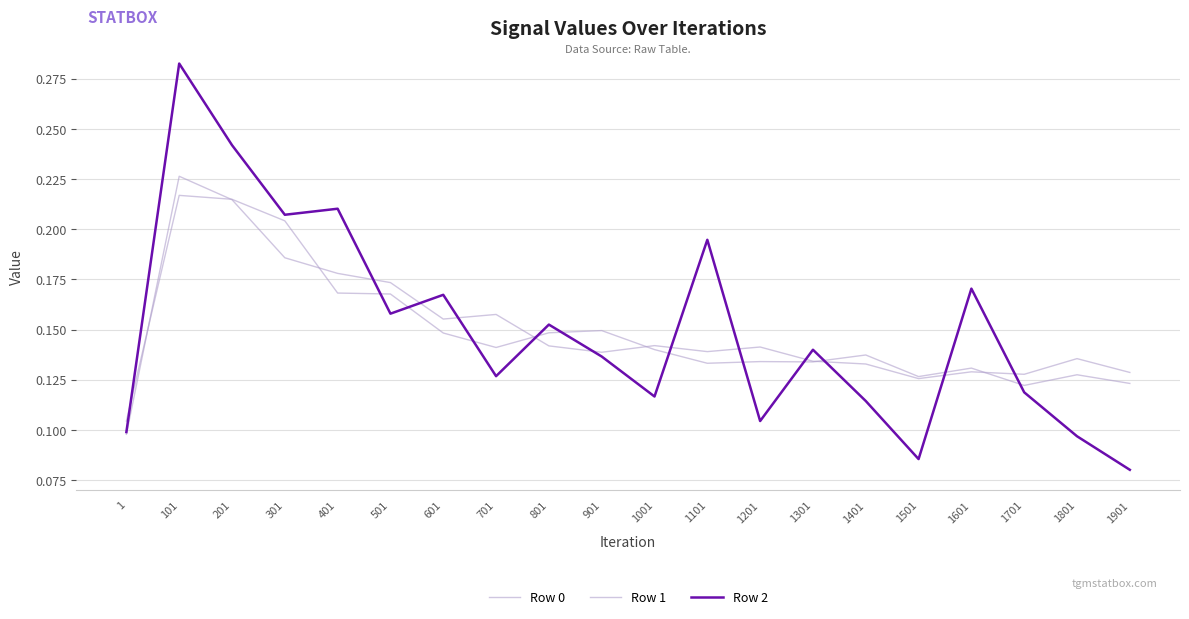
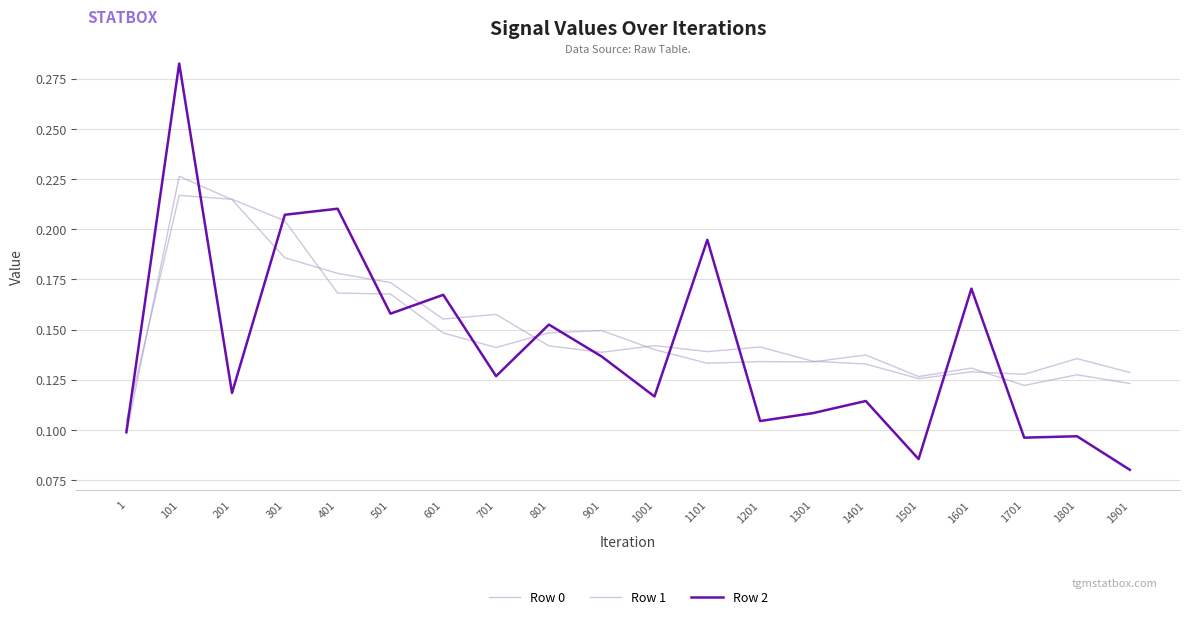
Row 2, 201: 0.242 -> 0.118
Row 2, 1301: 0.140 -> 0.108
Row 2, 1701: 0.119 -> 0.096
